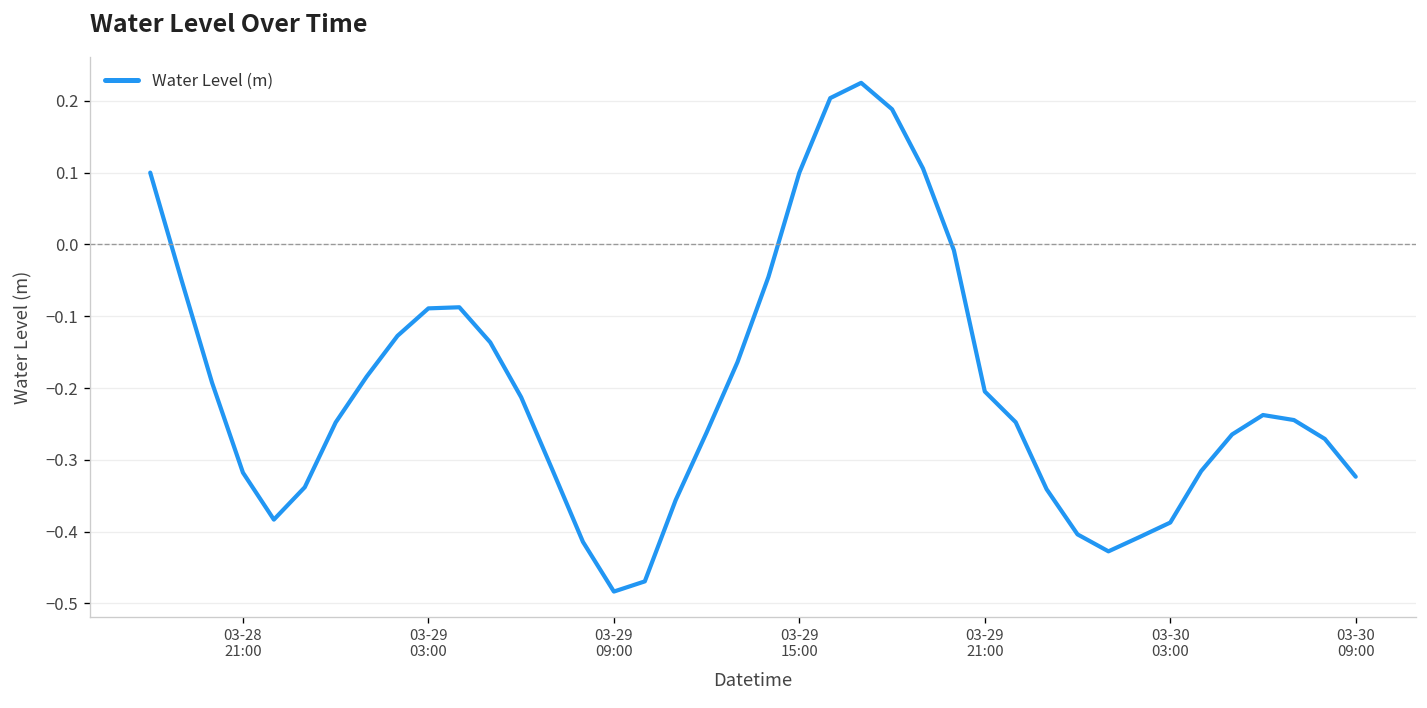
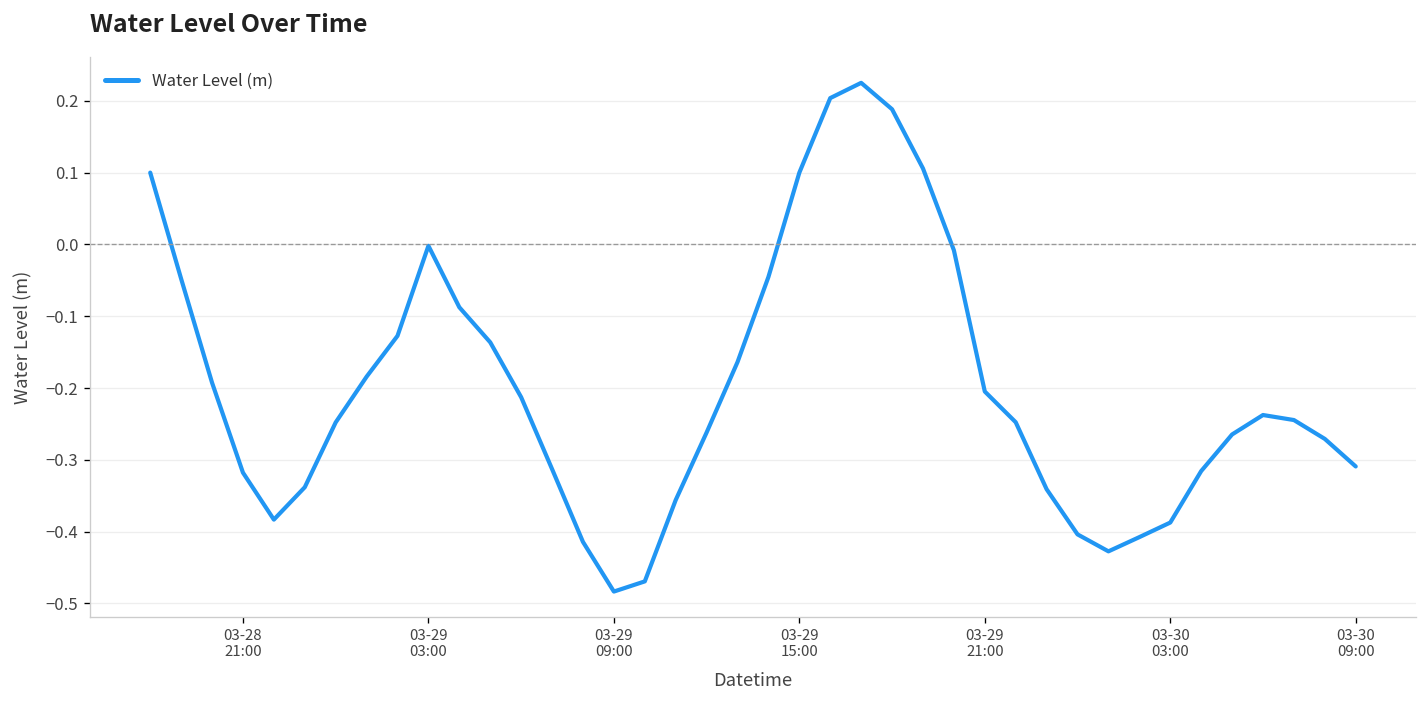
03-29 03:00: -0.09 -> 0.00
03-30 09:00: -0.32 -> -0.31
